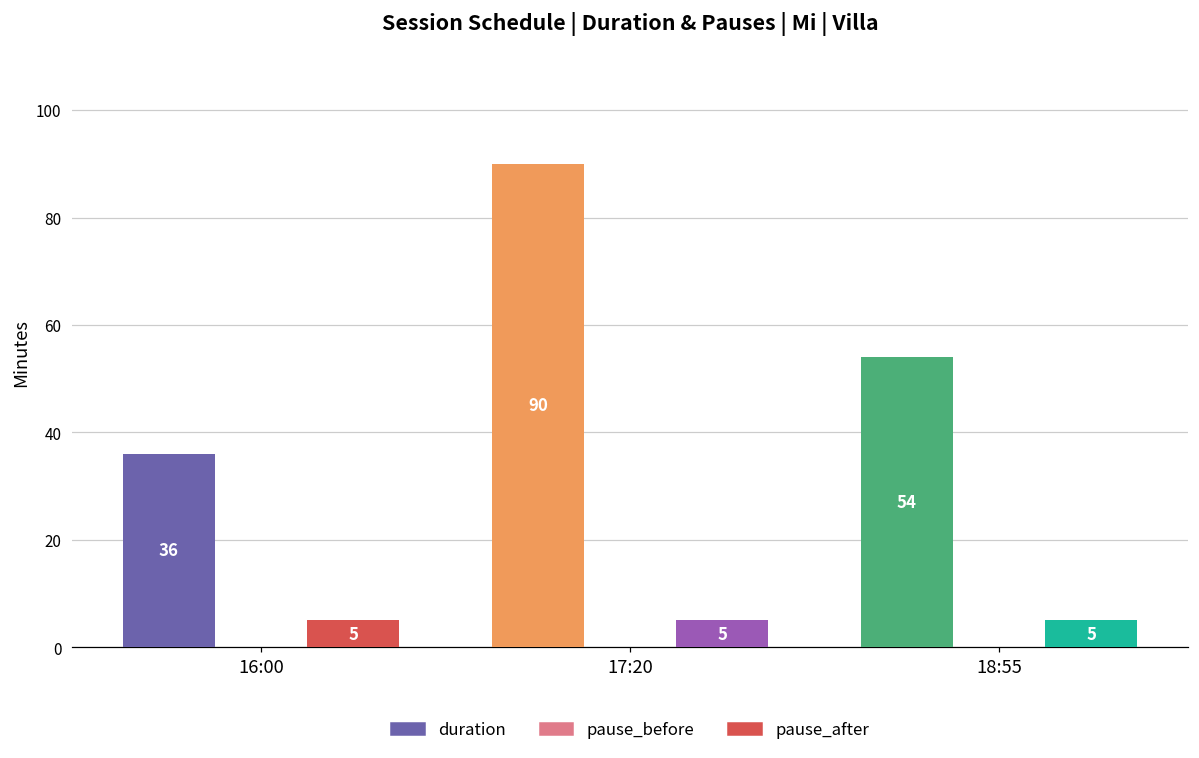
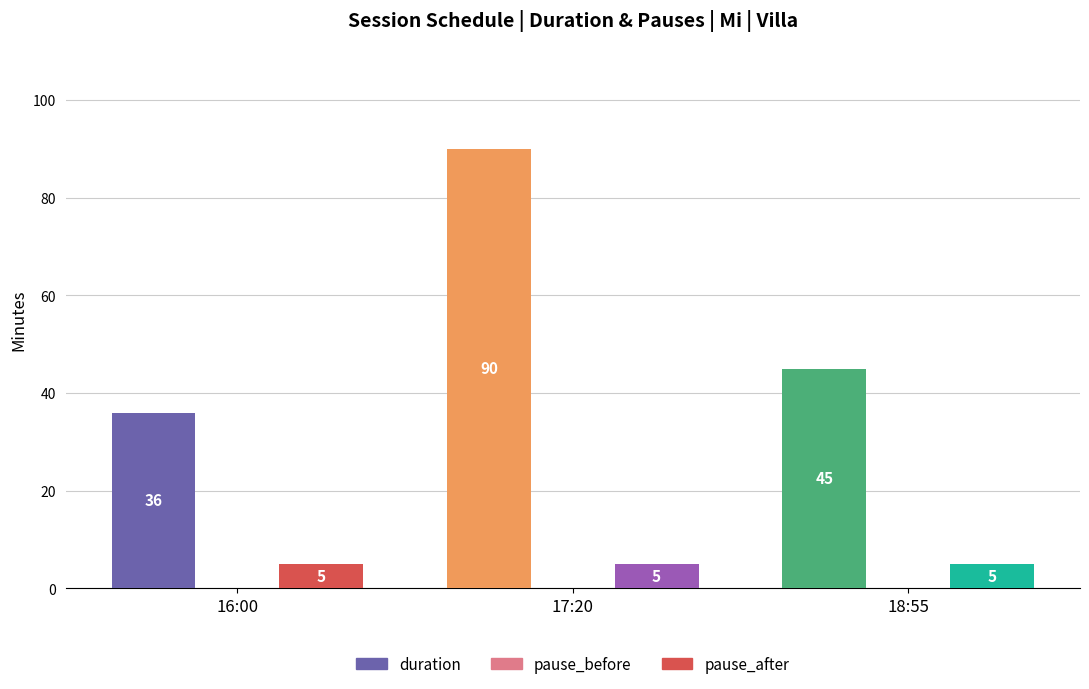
duration, 18:55: 54 -> 45
